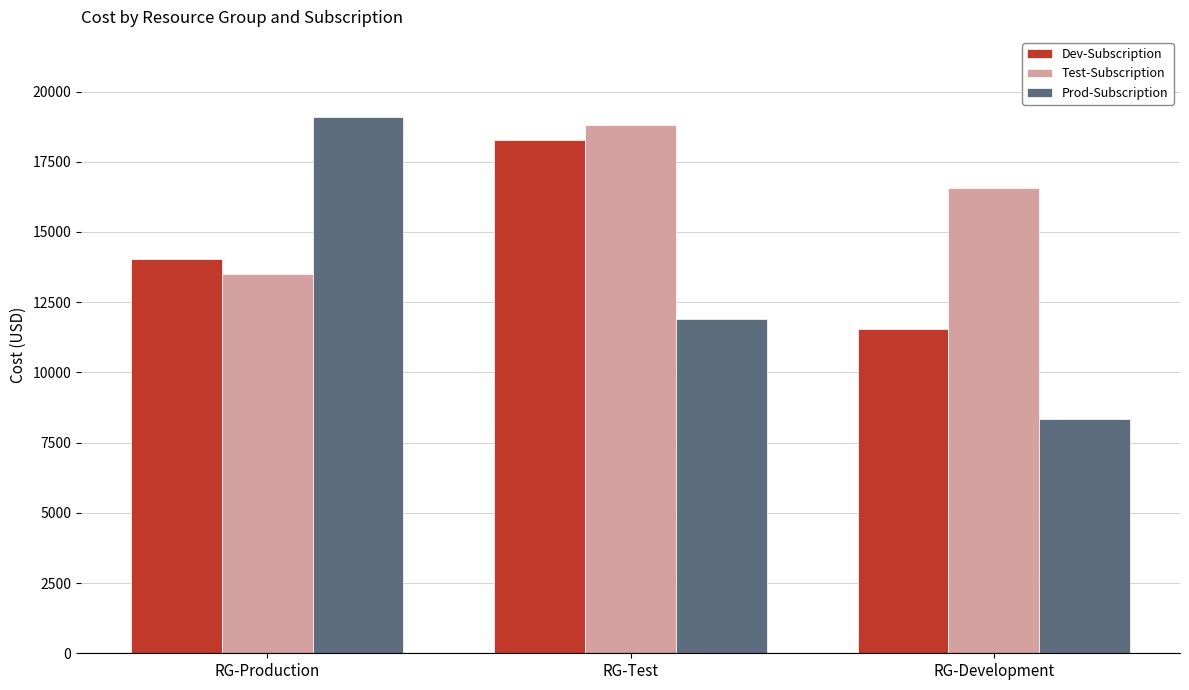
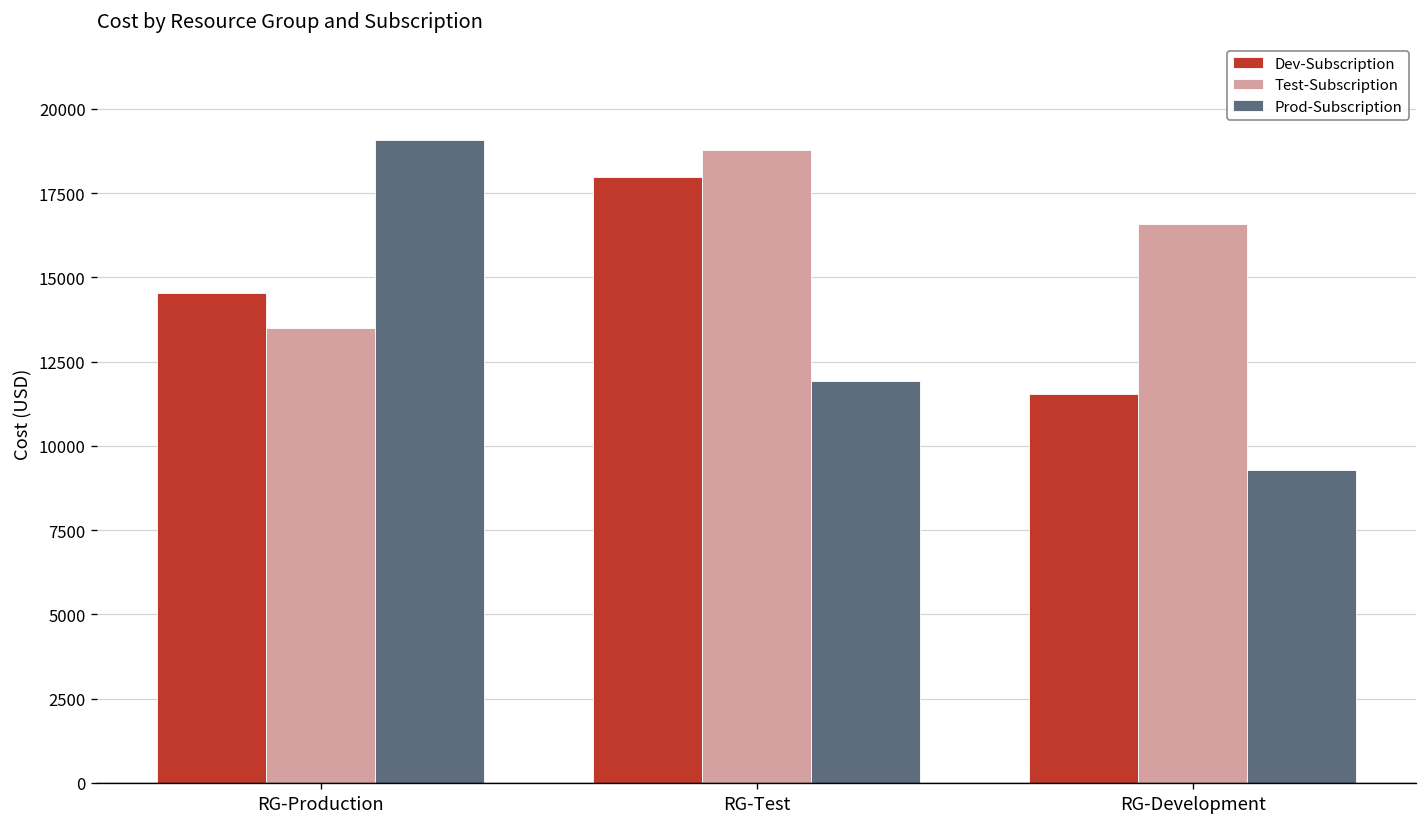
Dev-Subscription, RG-Production: 14000 -> 14500
Dev-Subscription, RG-Test: 18300 -> 18000
Prod-Subscription, RG-Development: 8300 -> 9300
